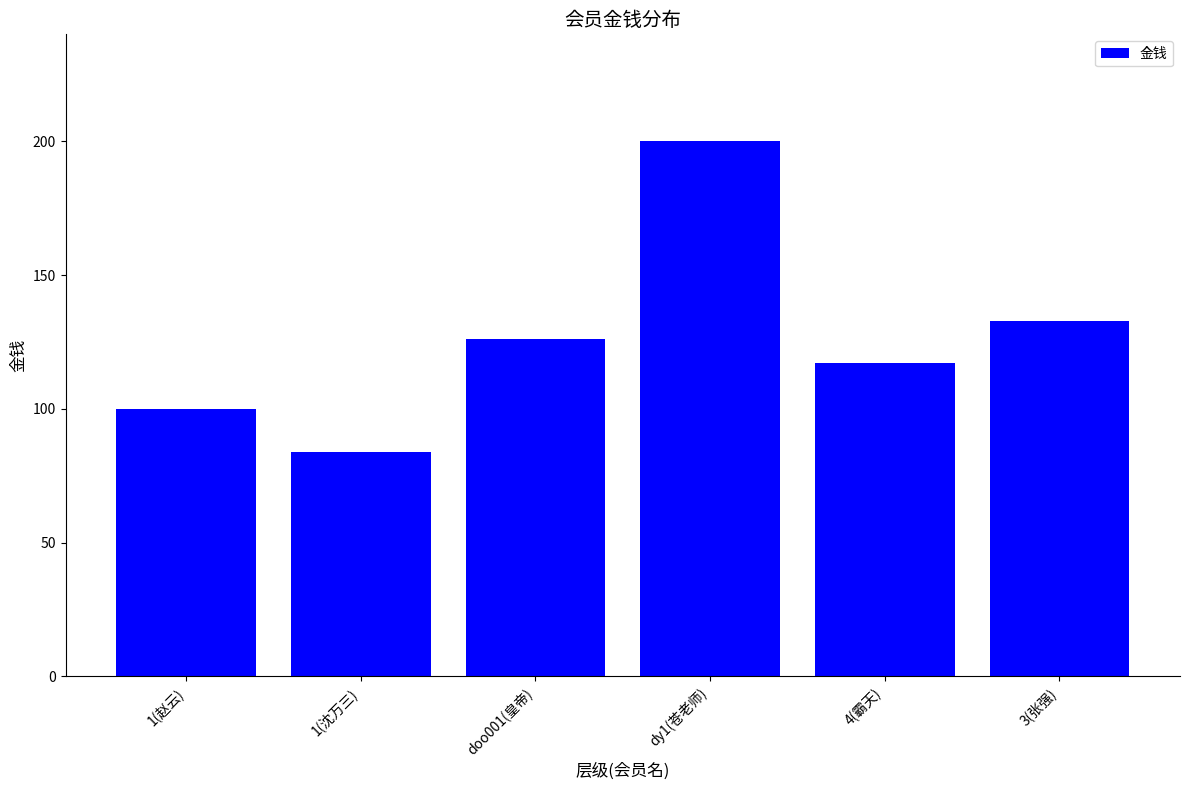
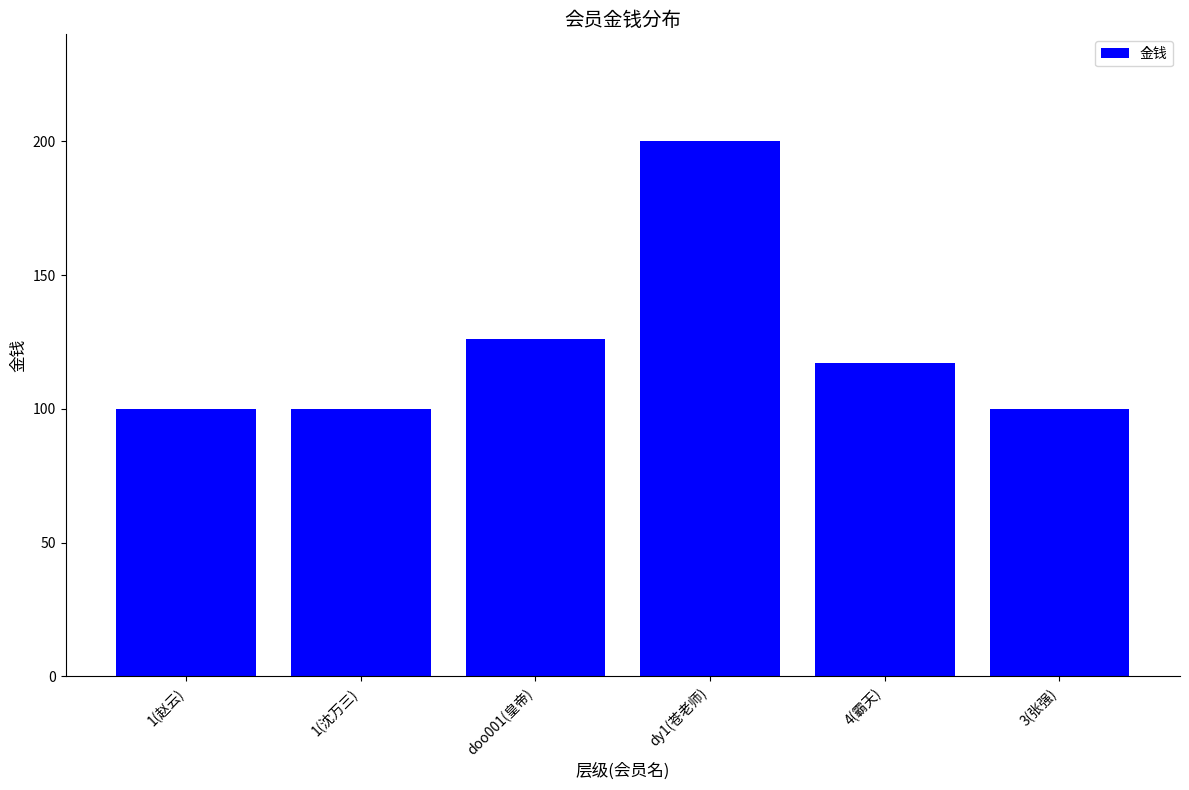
1(沈万三): 84 -> 100
3(张强): 133 -> 100
